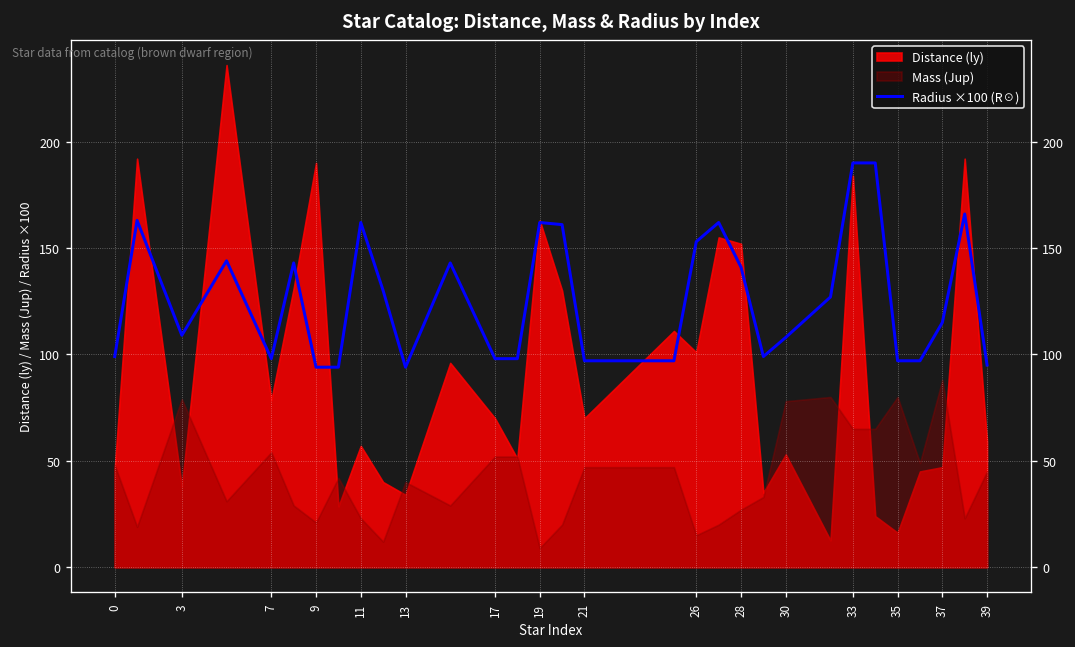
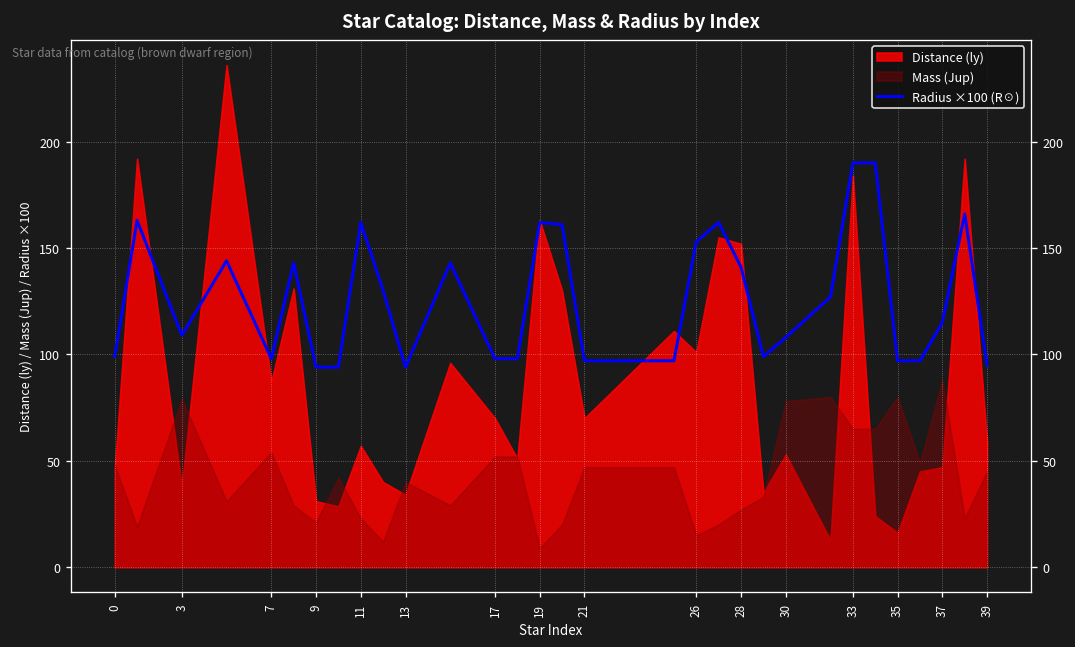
Distance (ly), 7: 79 -> 87
Distance (ly), 9: 190 -> 31
